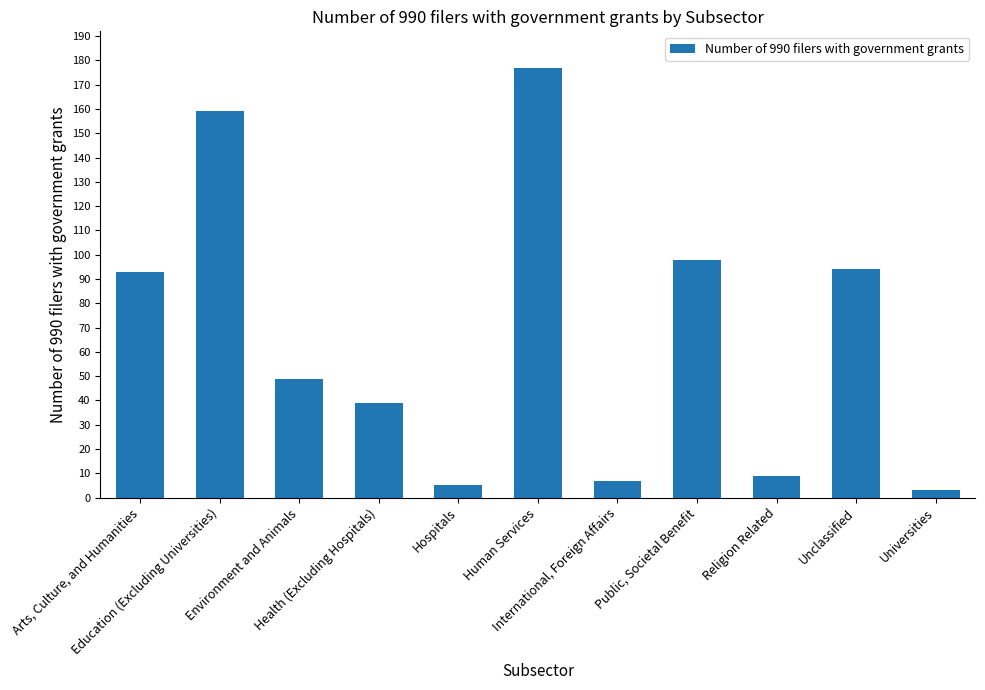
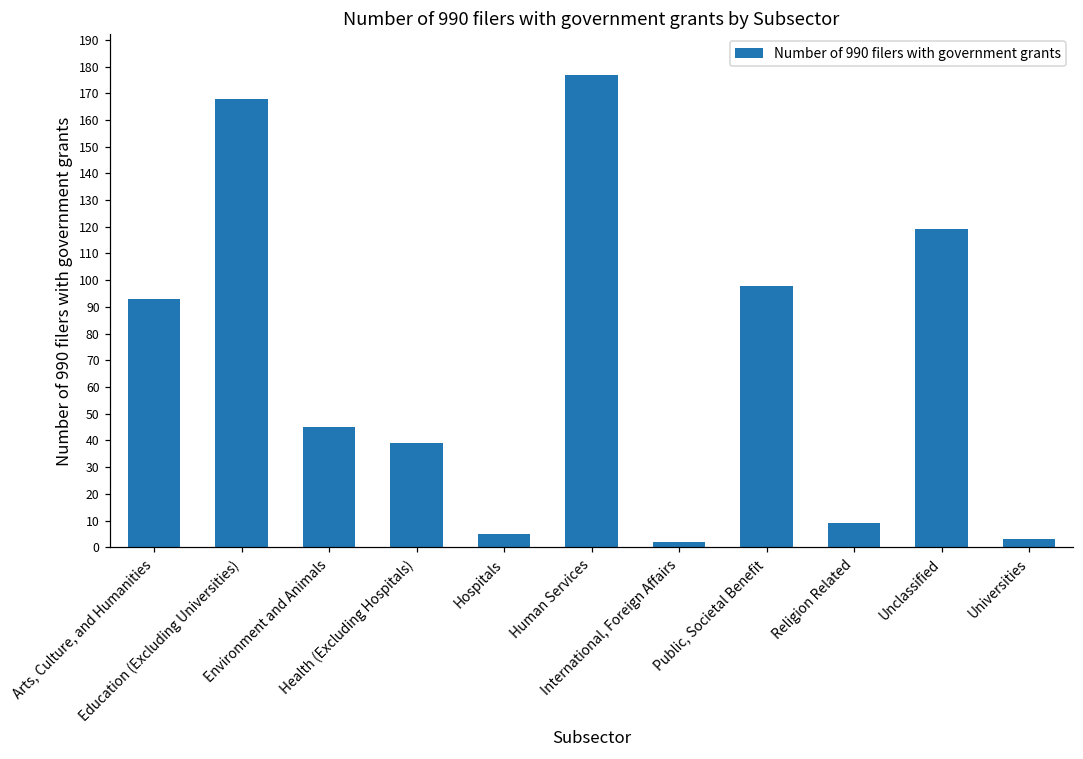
Education (Excluding Universities): 159 -> 168
Environment and Animals: 49 -> 45
International, Foreign Affairs: 7 -> 2
Unclassified: 94 -> 119
